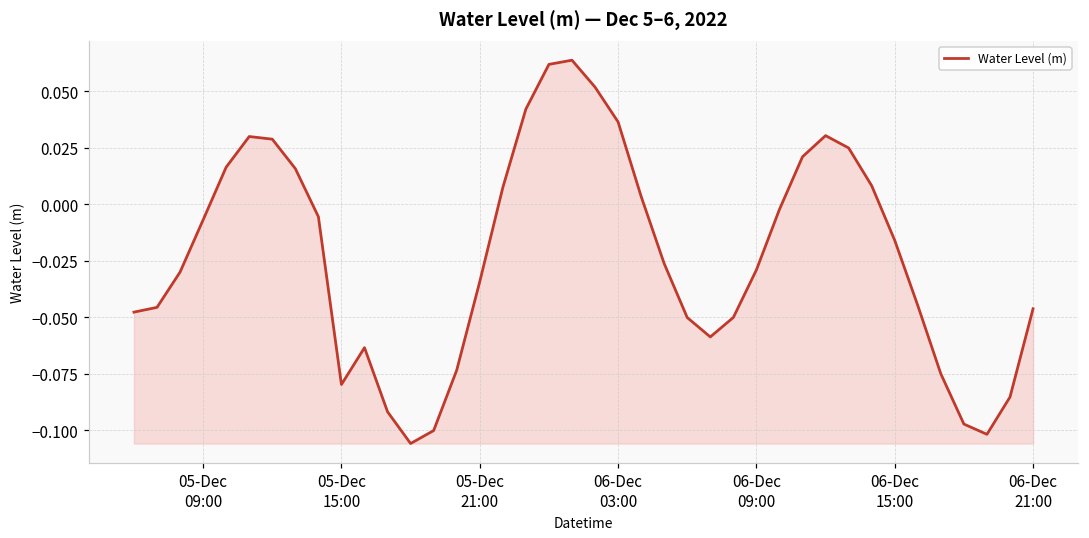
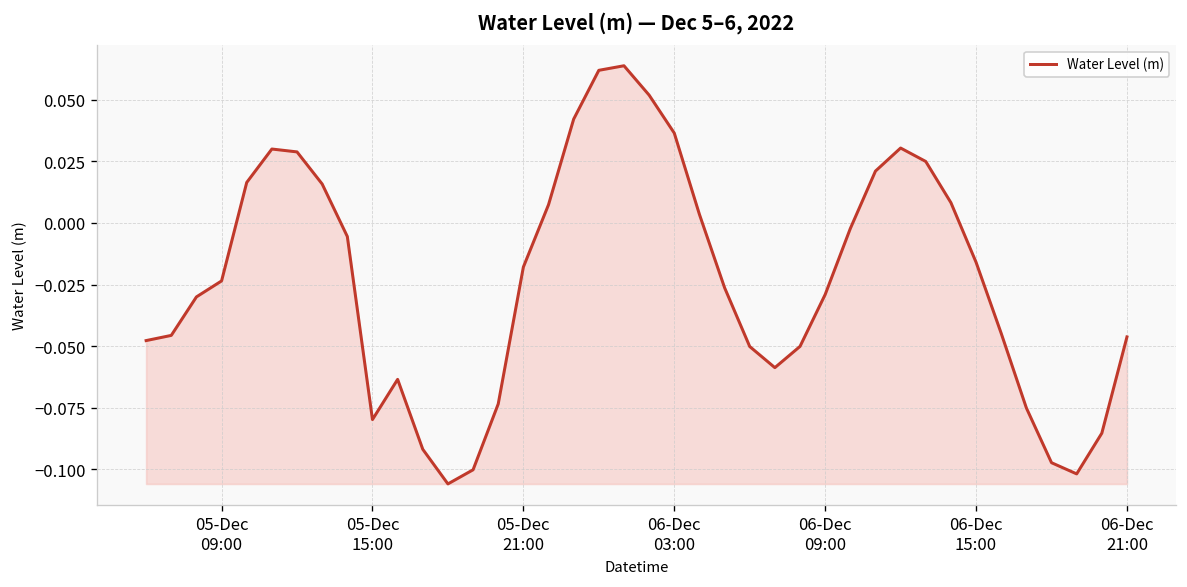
05-Dec 09:00: -0.007 -> -0.024
05-Dec 21:00: -0.034 -> -0.018
